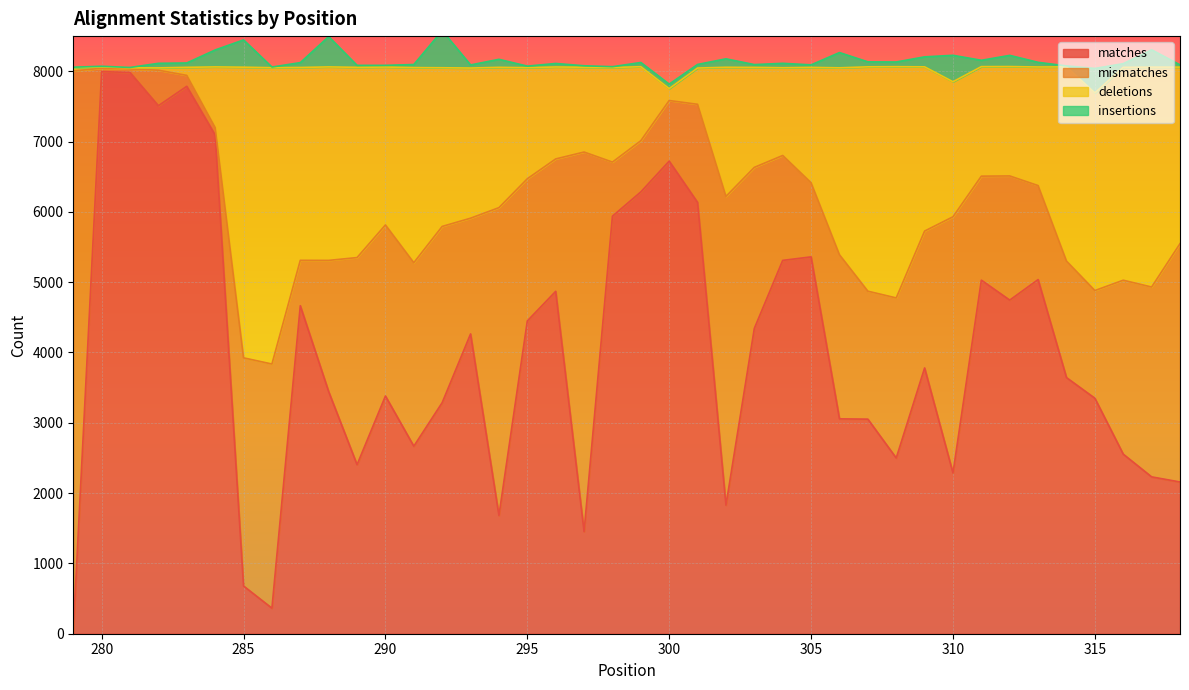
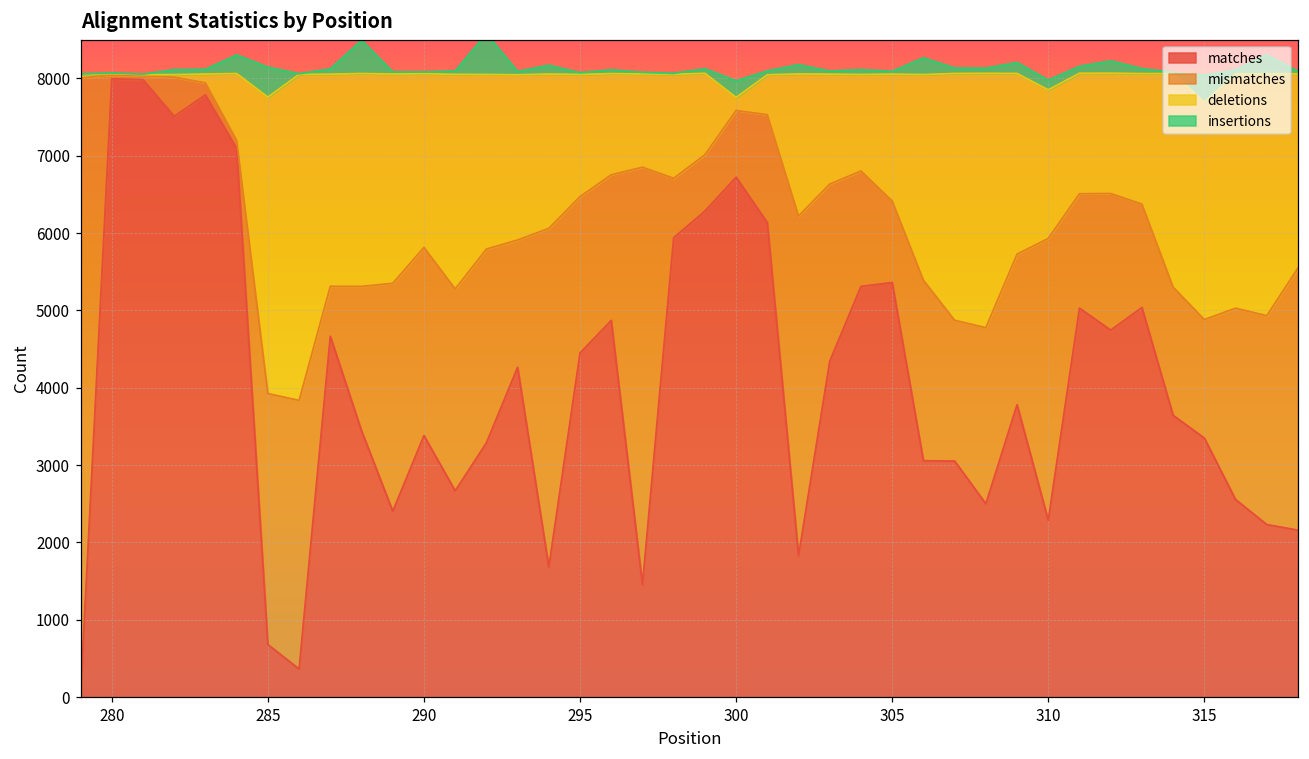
deletions, 285: 4100 -> 3800
insertions, 300: 100 -> 200
insertions, 310: 400 -> 100
